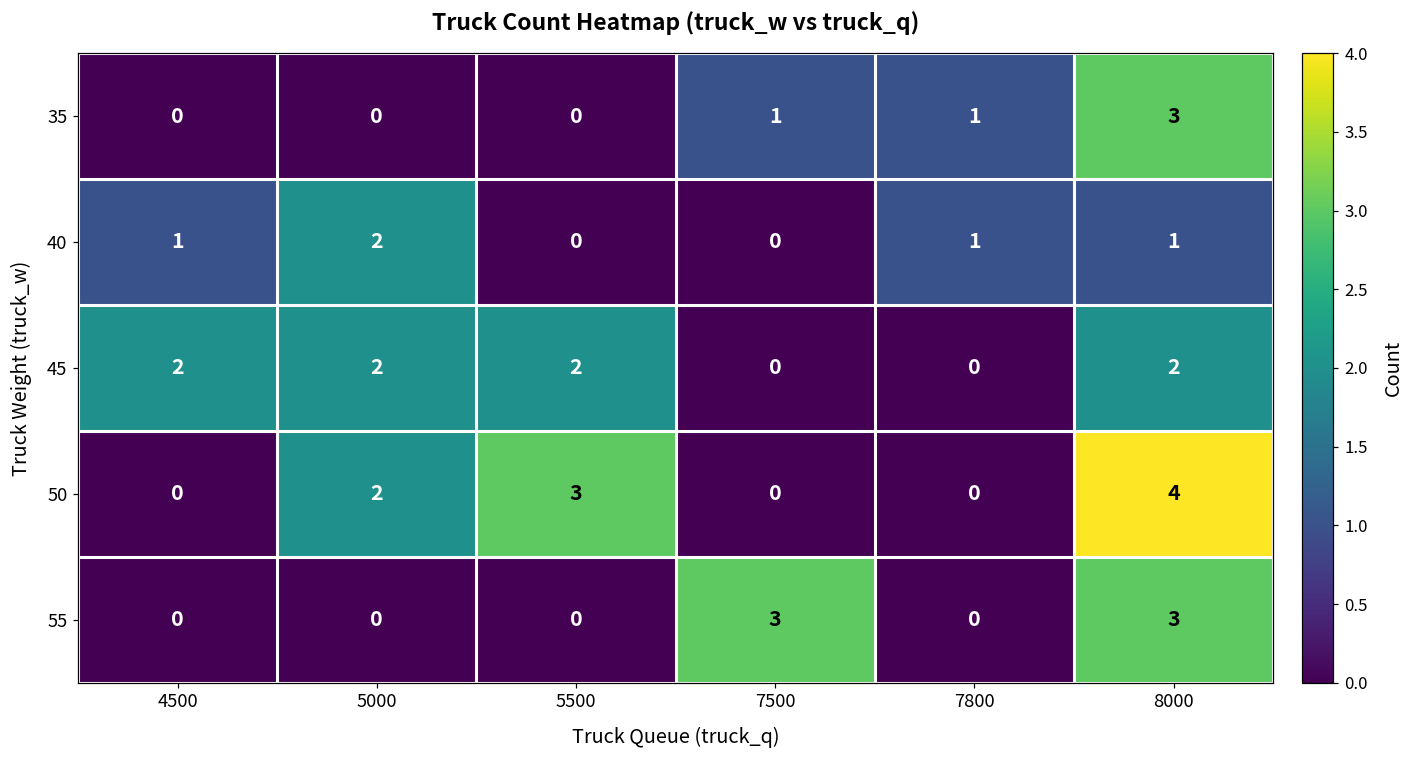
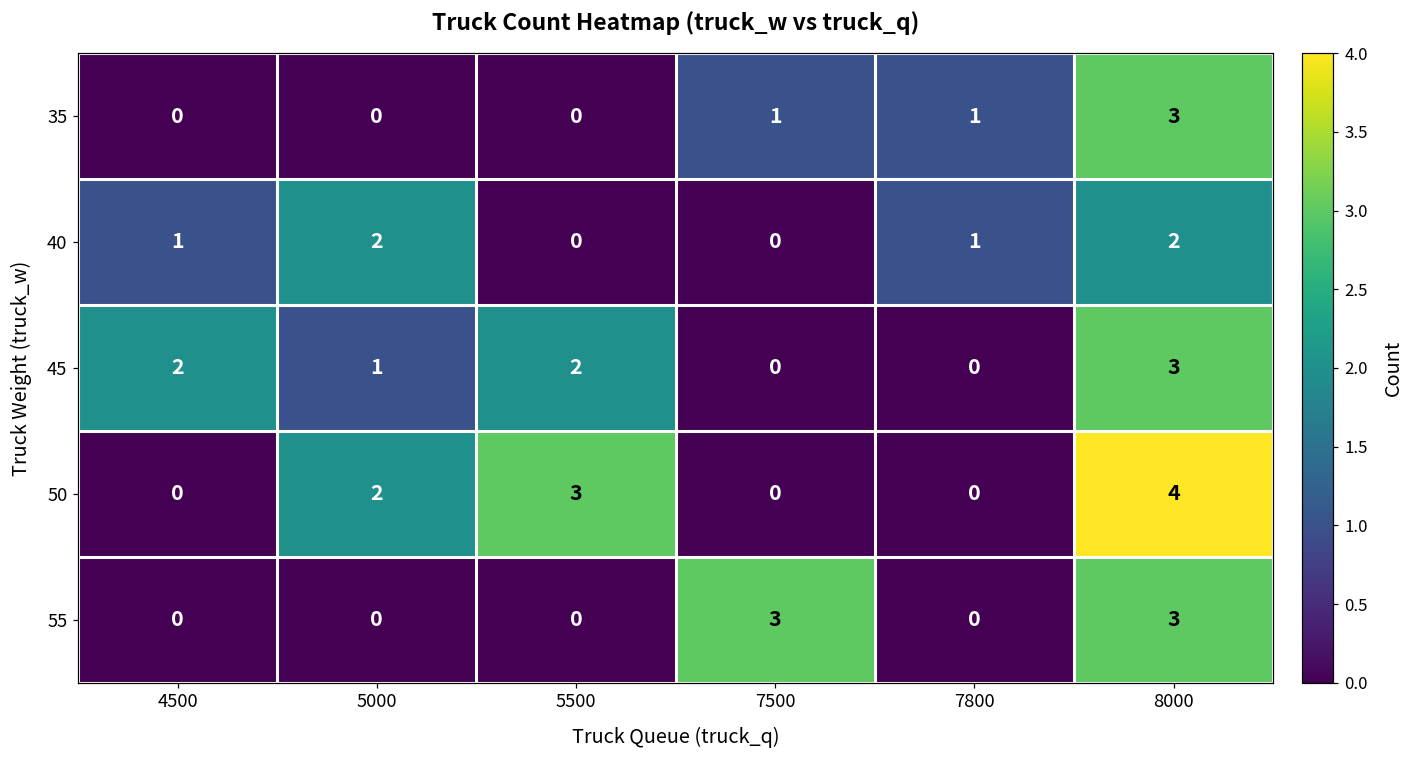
40, 8000: 1 -> 2
45, 5000: 2 -> 1
45, 8000: 2 -> 3
